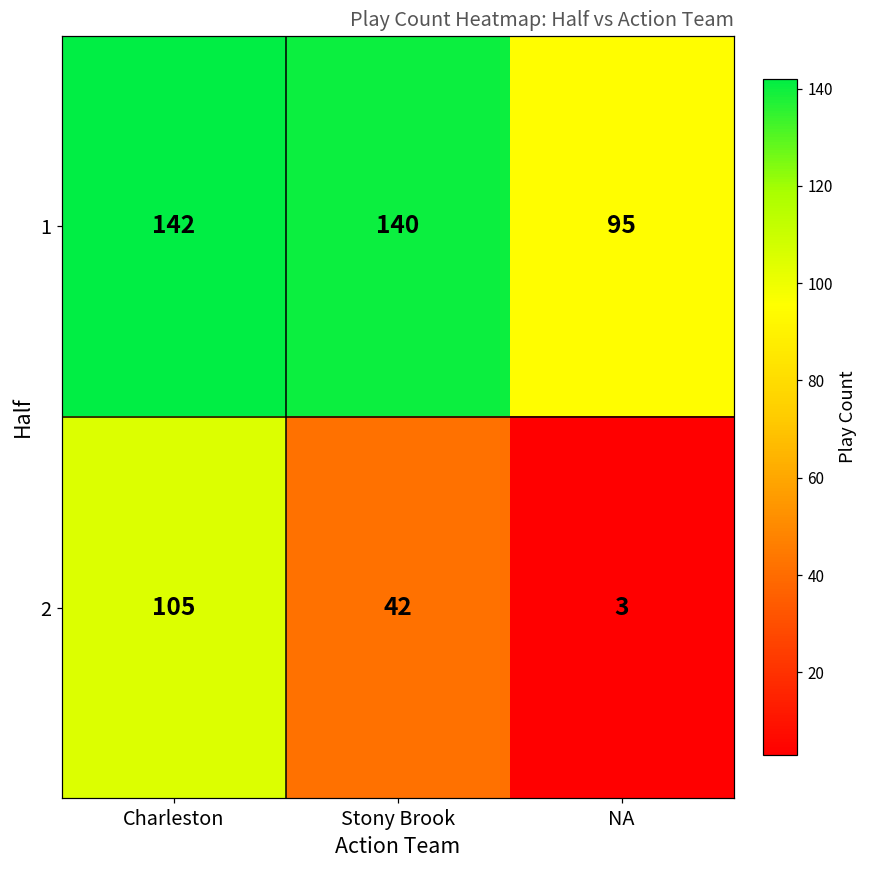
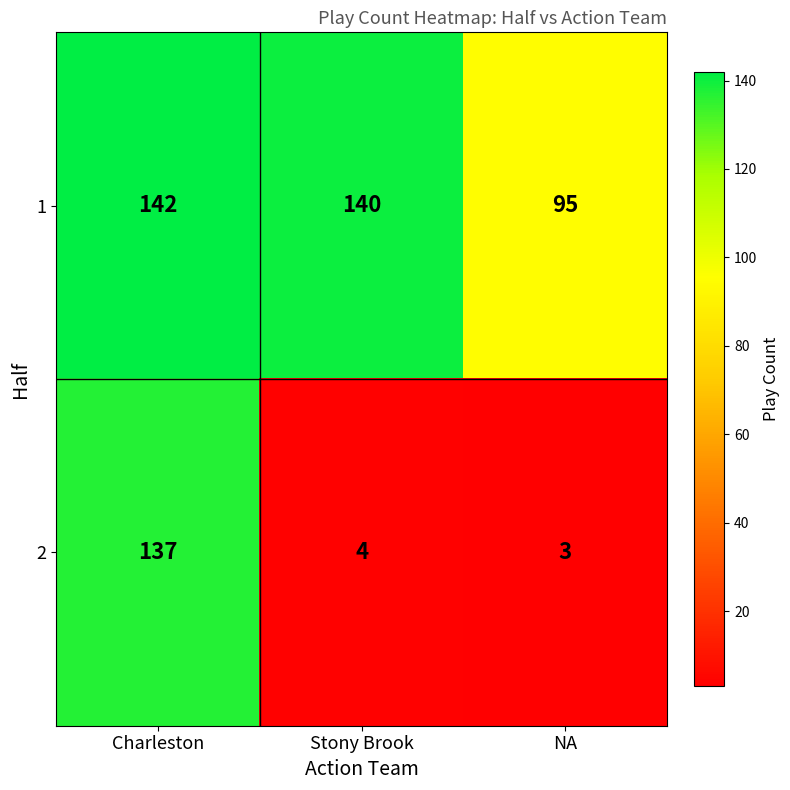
2, Charleston: 105 -> 137
2, Stony Brook: 42 -> 4
